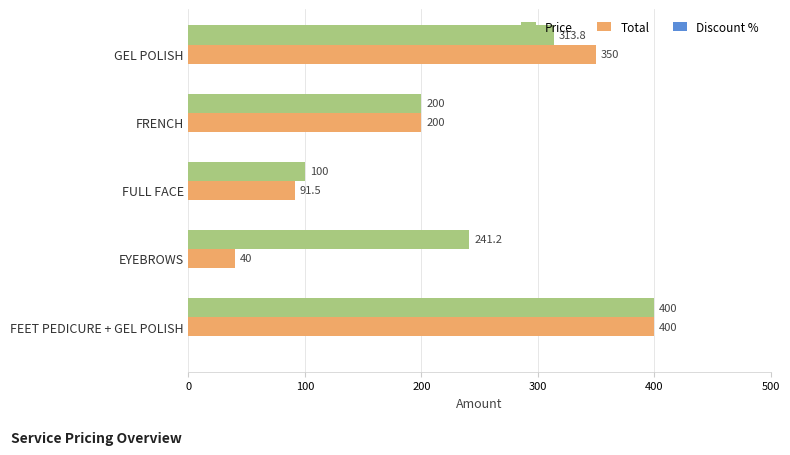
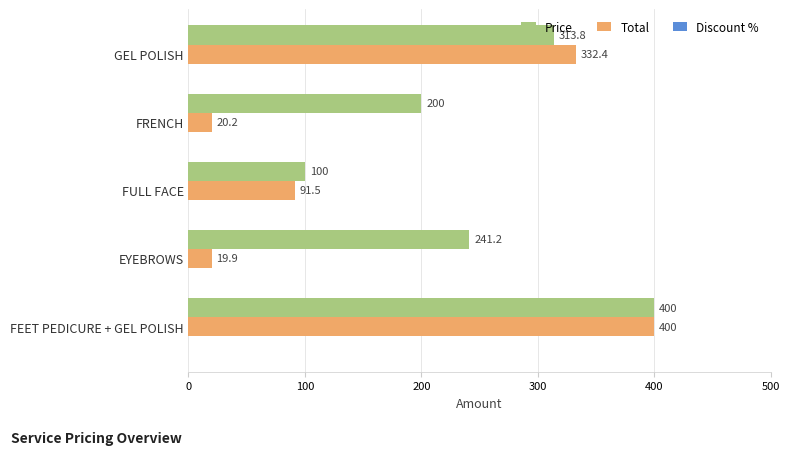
Total, GEL POLISH: 350 -> 332.4
Total, FRENCH: 200 -> 20.2
Total, EYEBROWS: 40 -> 19.9
